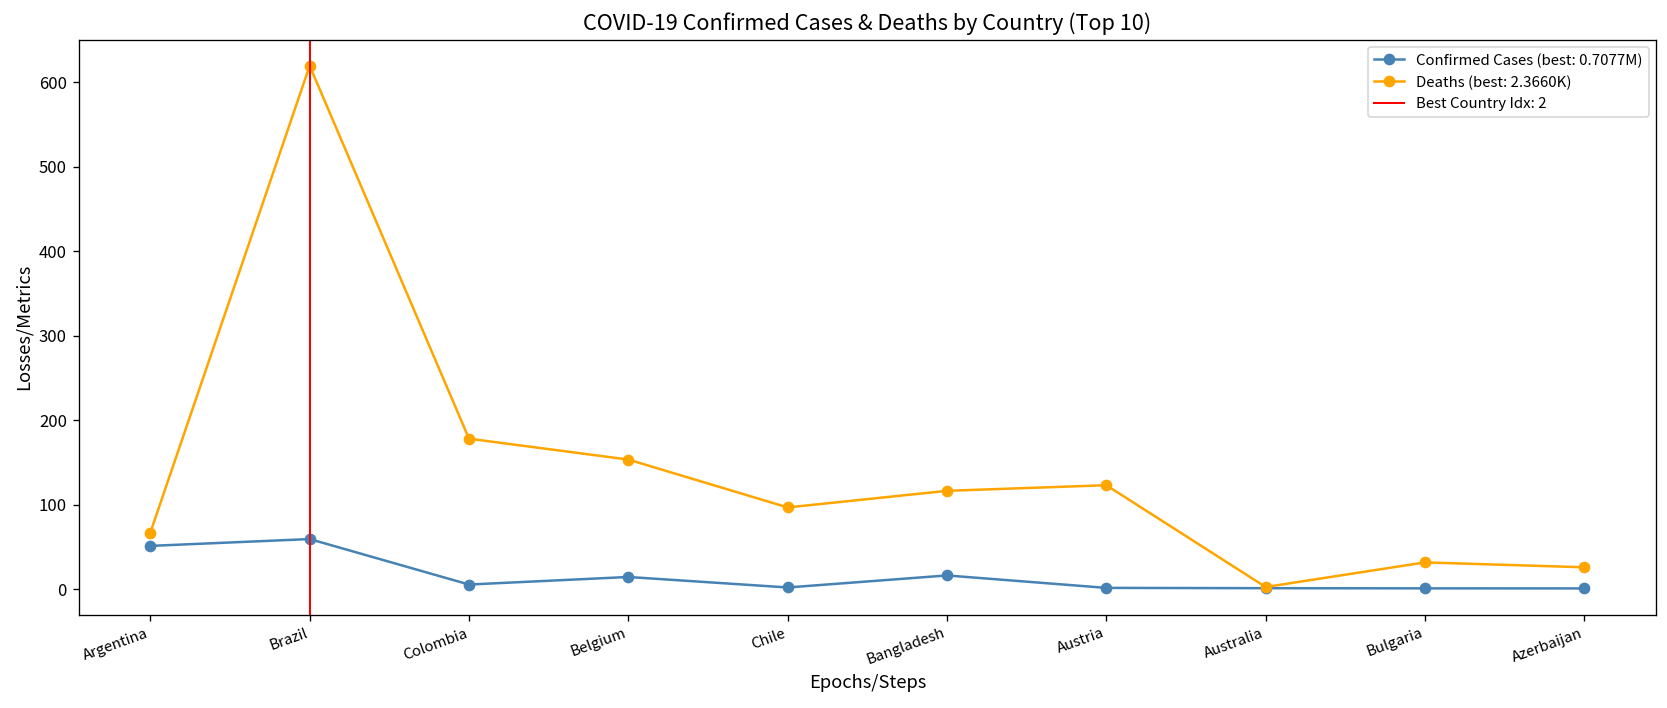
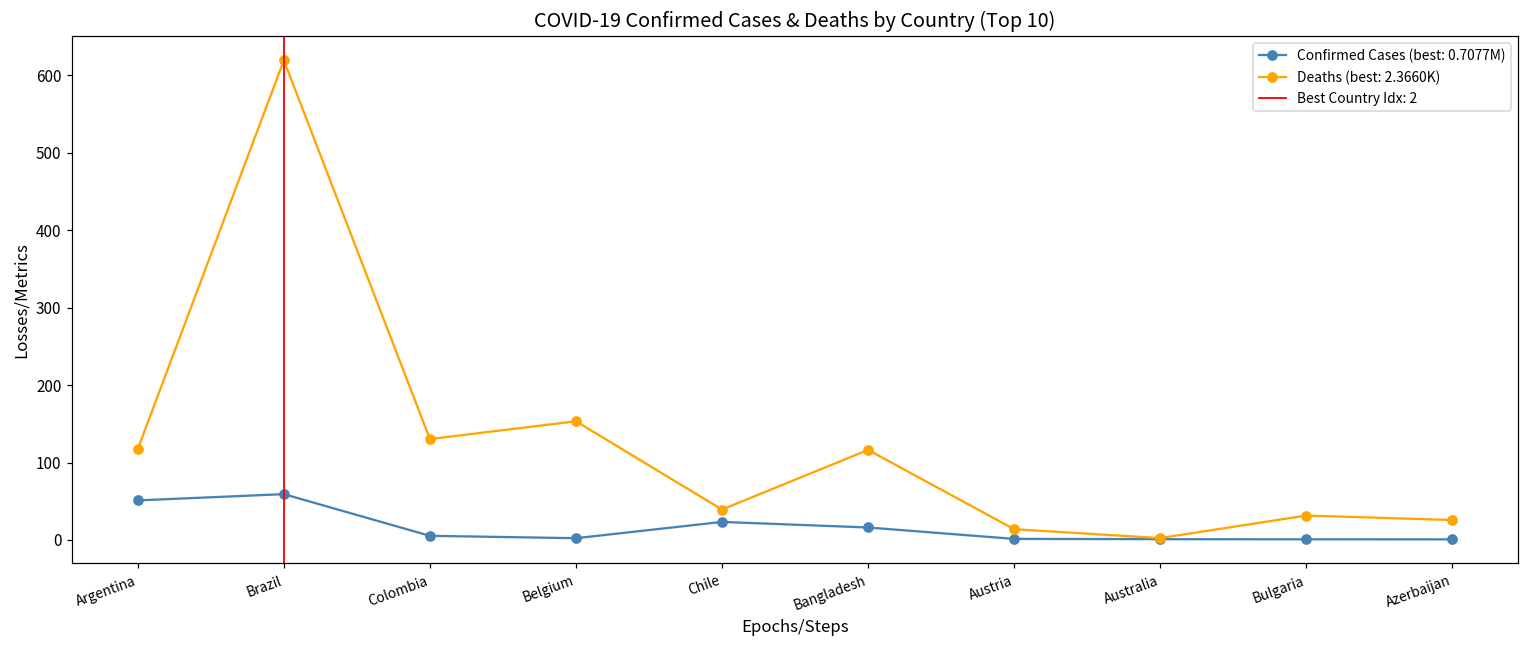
Deaths (best: 2.3660K), Argentina: 70 -> 120
Deaths (best: 2.3660K), Colombia: 180 -> 130
Confirmed Cases (best: 0.7077M), Belgium: 10 -> 0
Confirmed Cases (best: 0.7077M), Chile: 0 -> 20
Deaths (best: 2.3660K), Chile: 100 -> 40
Deaths (best: 2.3660K), Austria: 120 -> 10
